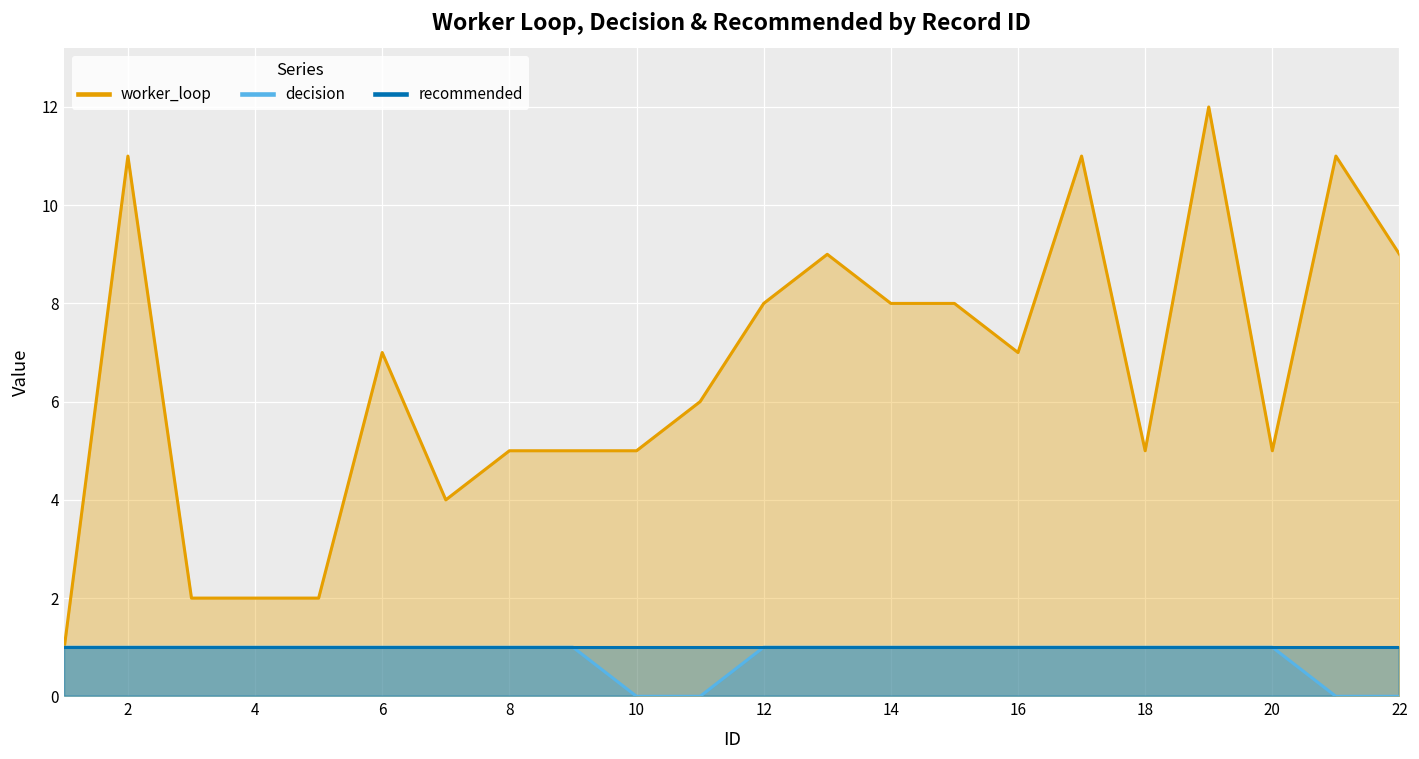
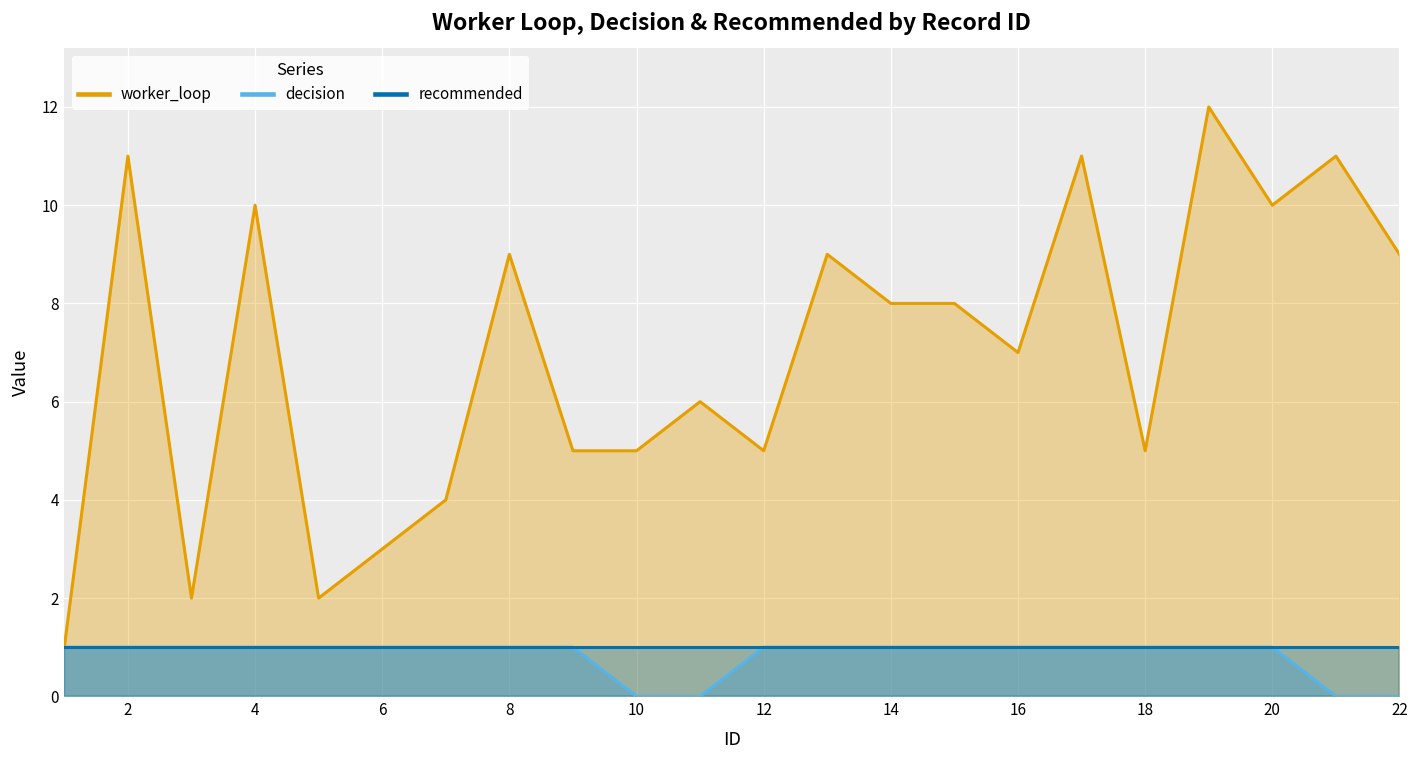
worker_loop, 4: 2 -> 10
worker_loop, 6: 7 -> 3
worker_loop, 8: 5 -> 9
worker_loop, 12: 8 -> 5
worker_loop, 20: 5 -> 10
